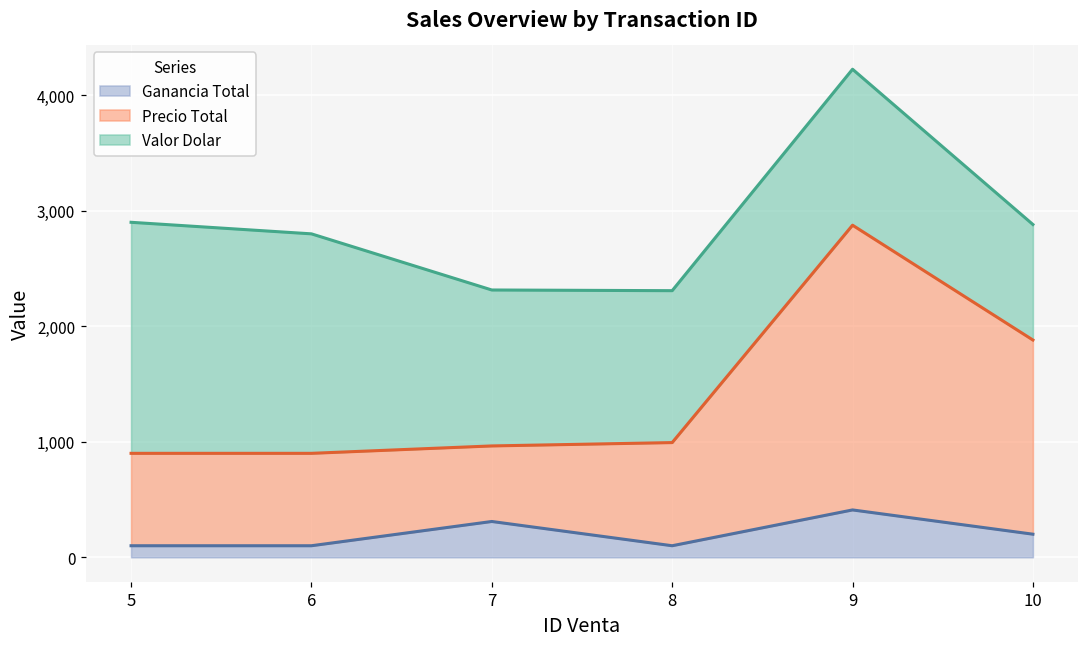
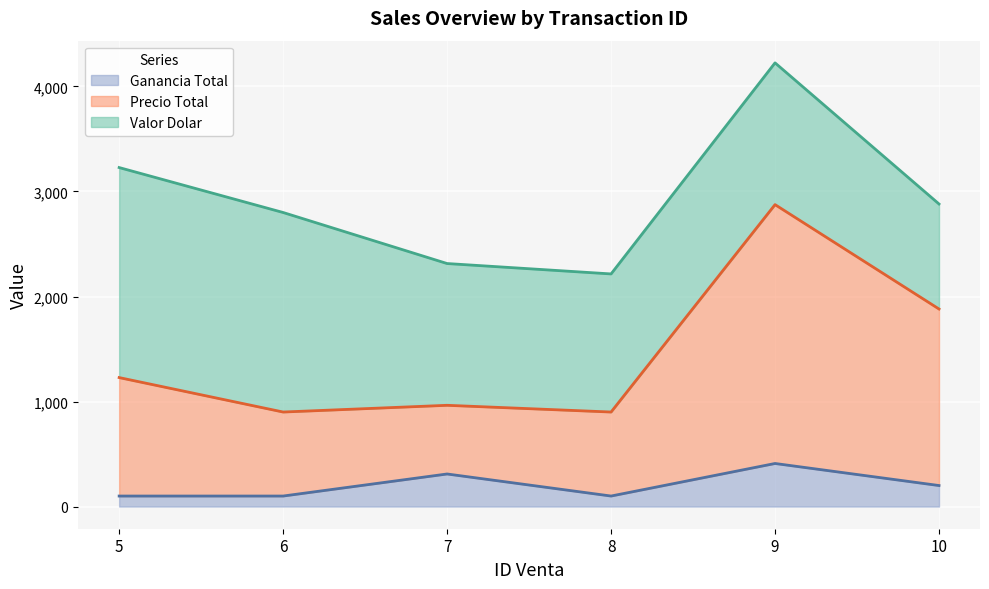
Precio Total, 5: 800 -> 1,130
Precio Total, 8: 890 -> 800
